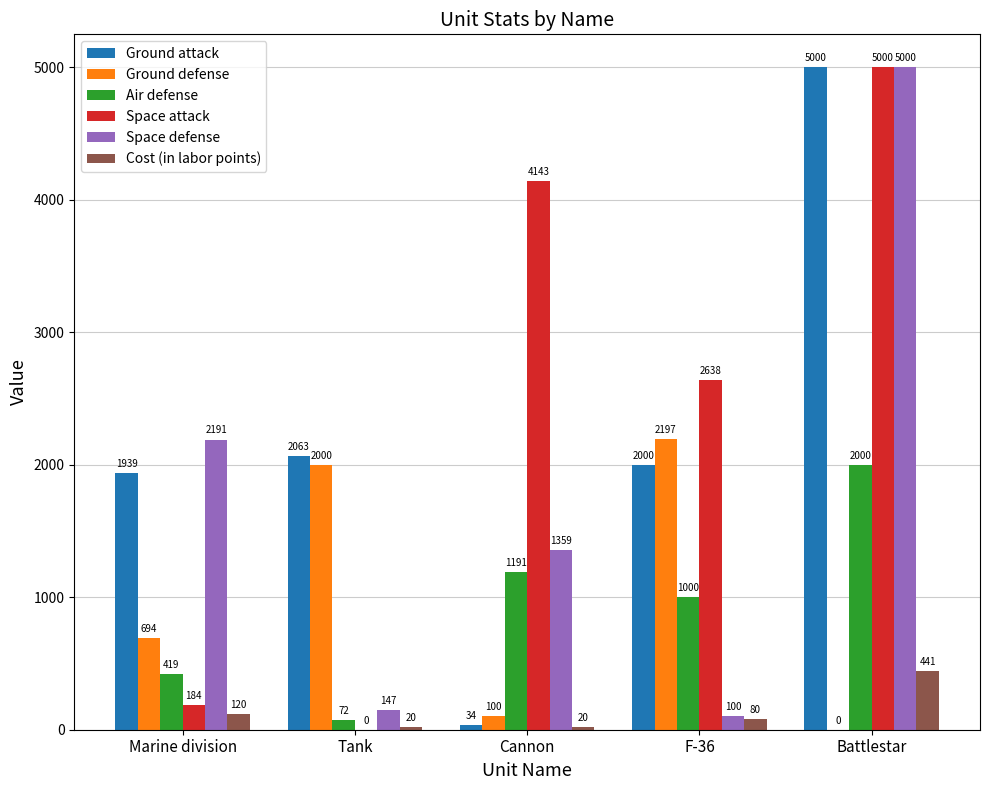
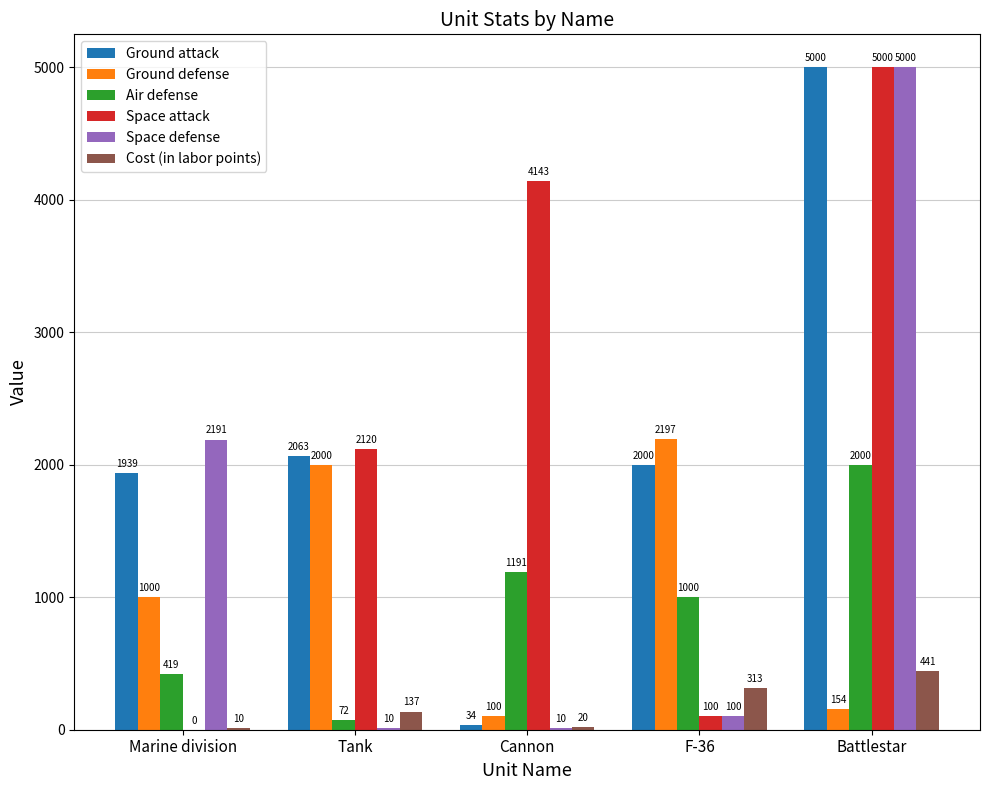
Ground defense, Marine division: 694 -> 1000
Space attack, Marine division: 184 -> 0
Cost (in labor points), Marine division: 120 -> 10
Space attack, Tank: 0 -> 2120
Space defense, Tank: 147 -> 10
Cost (in labor points), Tank: 20 -> 137
Space defense, Cannon: 1359 -> 10
Space attack, F-36: 2638 -> 100
Cost (in labor points), F-36: 80 -> 313
Ground defense, Battlestar: 0 -> 154
